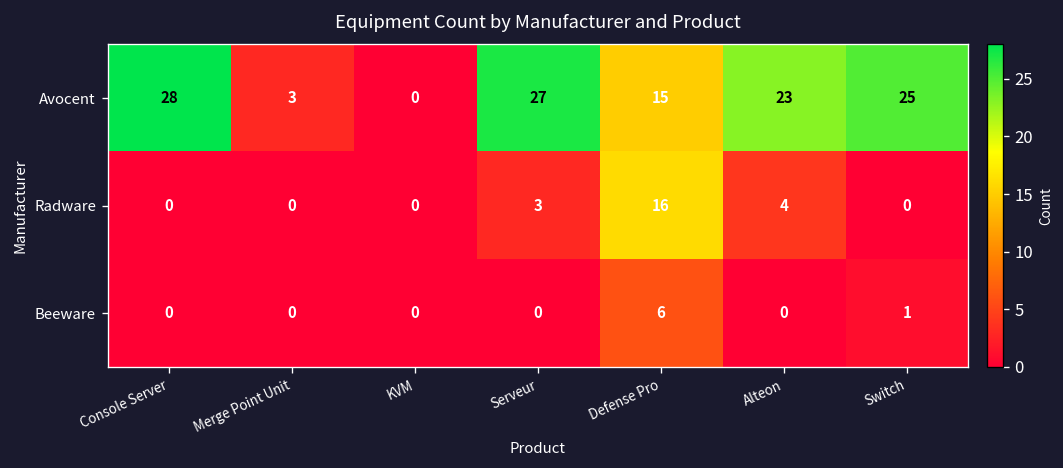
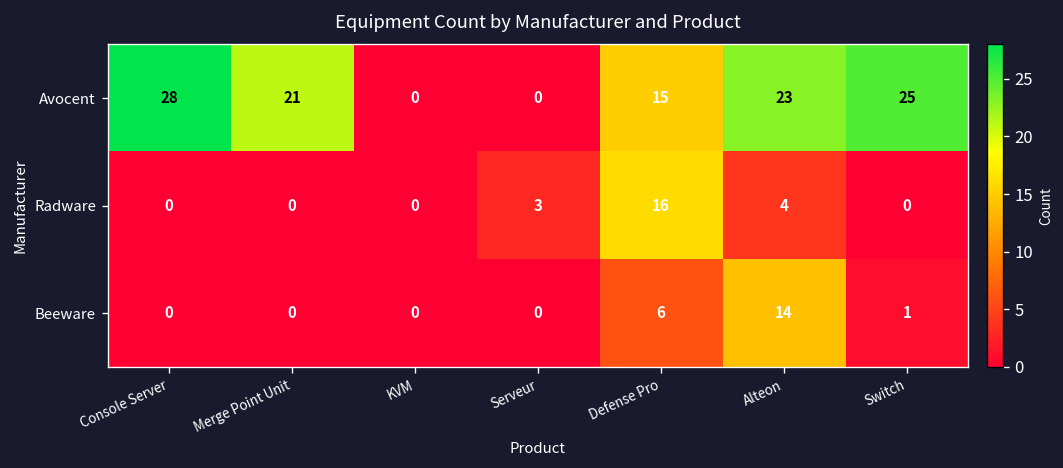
Avocent, Merge Point Unit: 3 -> 21
Avocent, Serveur: 27 -> 0
Beeware, Alteon: 0 -> 14
